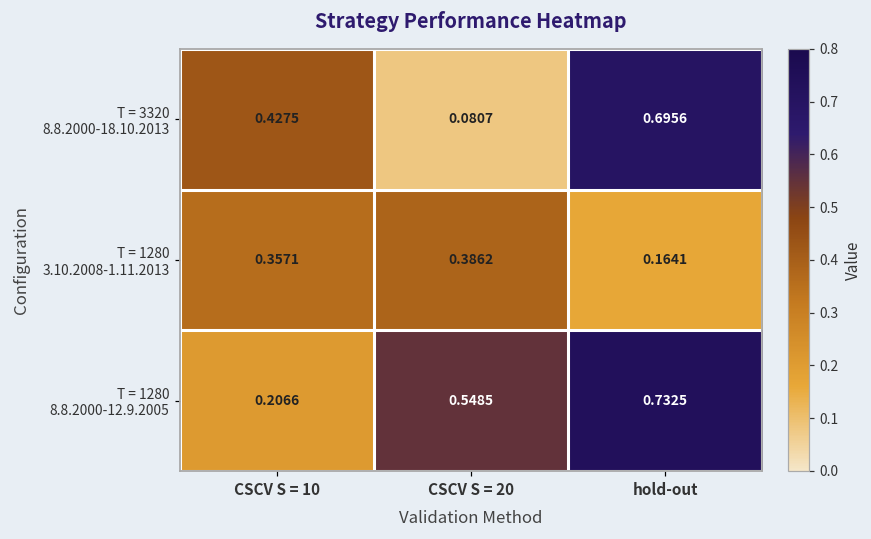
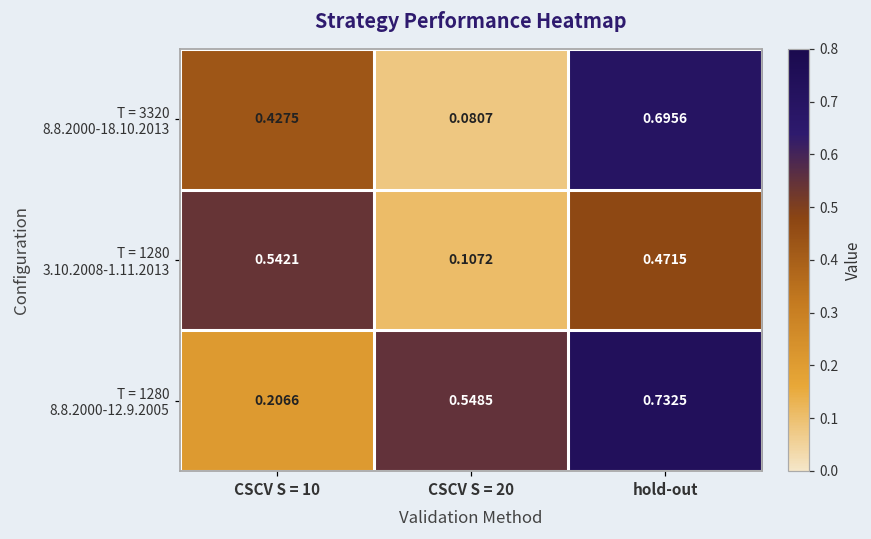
T = 1280 3.10.2008-1.11.2013, CSCV S = 10: 0.3571 -> 0.5421
T = 1280 3.10.2008-1.11.2013, CSCV S = 20: 0.3862 -> 0.1072
T = 1280 3.10.2008-1.11.2013, hold-out: 0.1641 -> 0.4715
